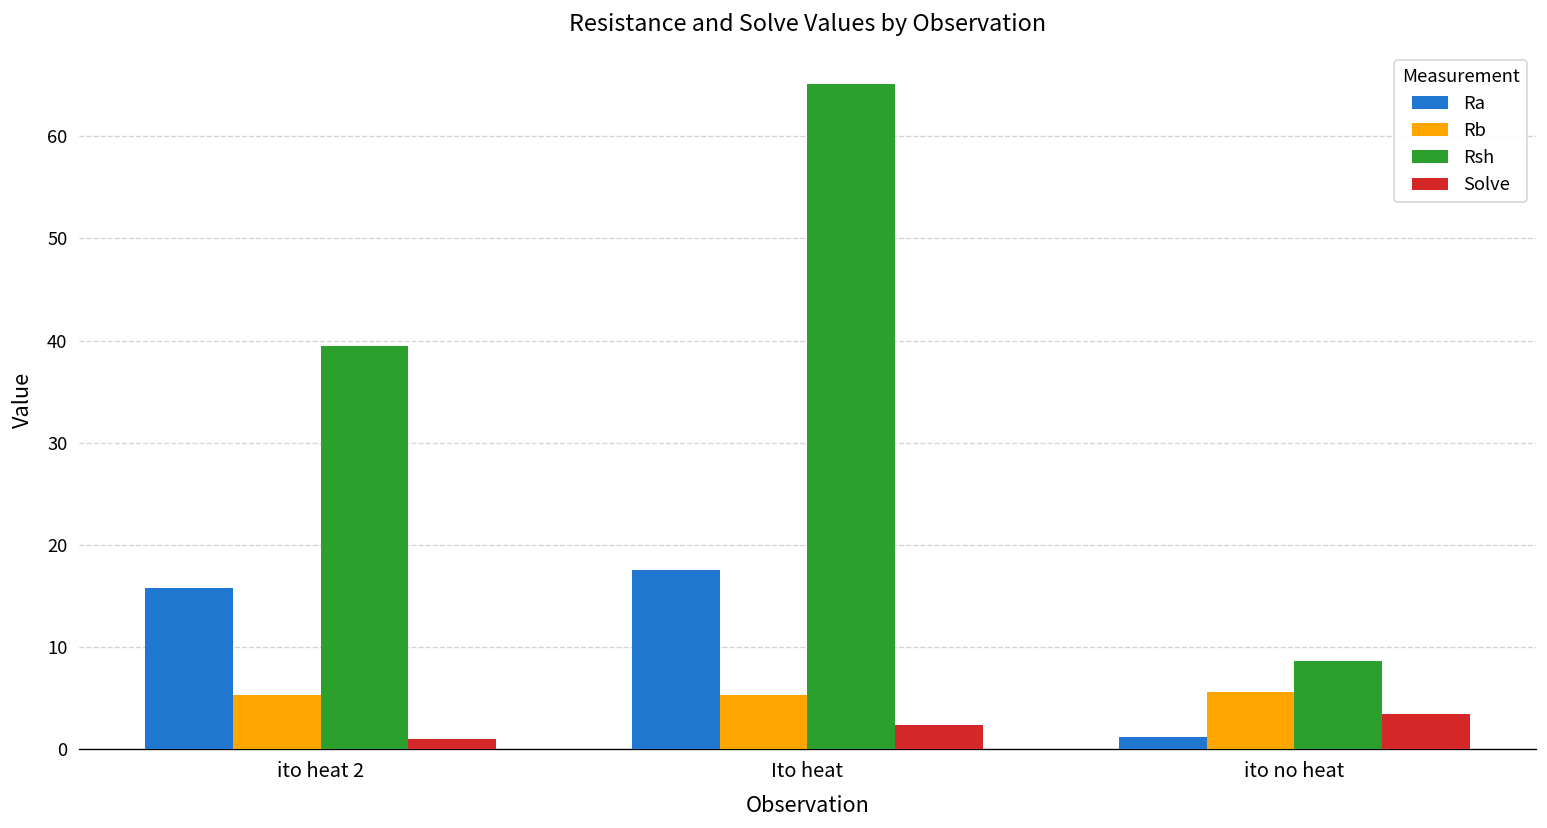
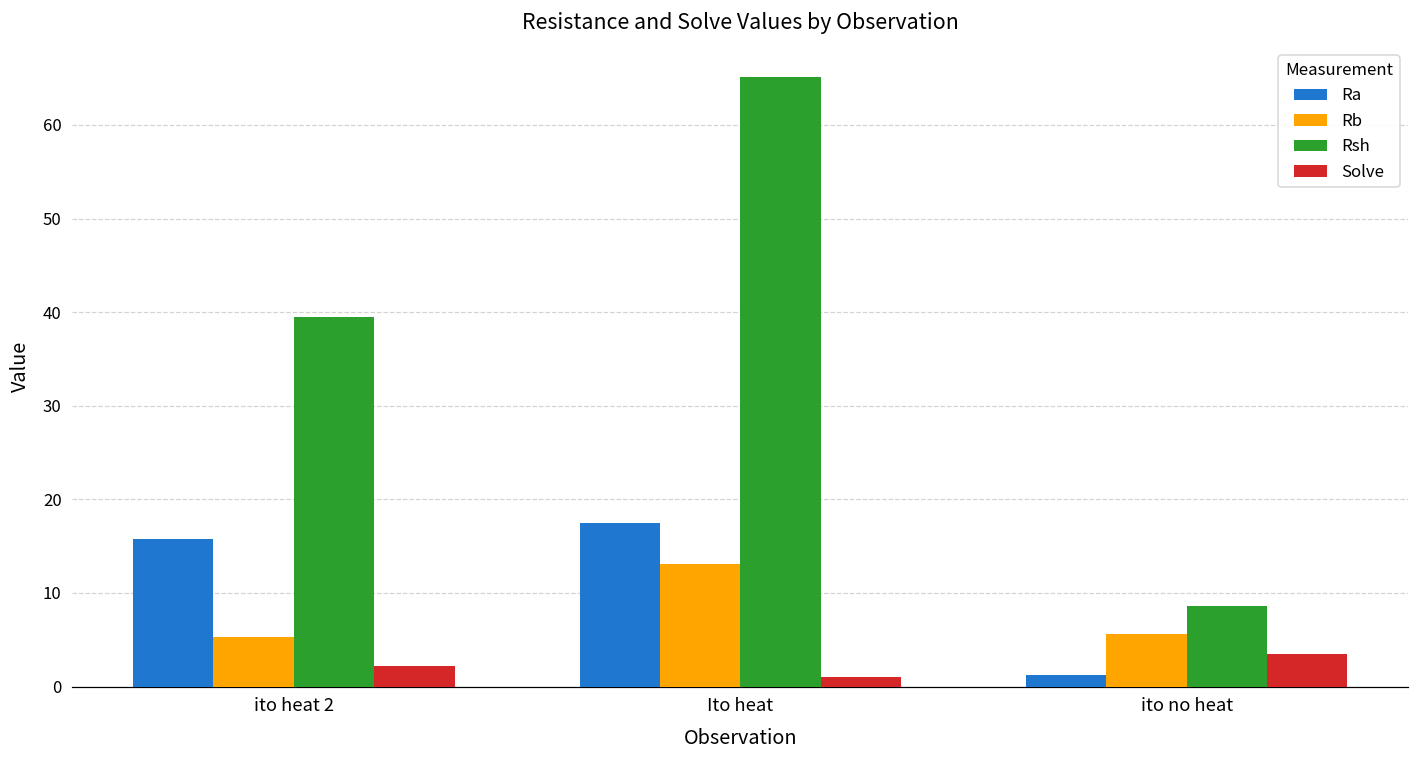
Solve, ito heat 2: 1 -> 2
Rb, Ito heat: 5 -> 13
Solve, Ito heat: 2 -> 1
